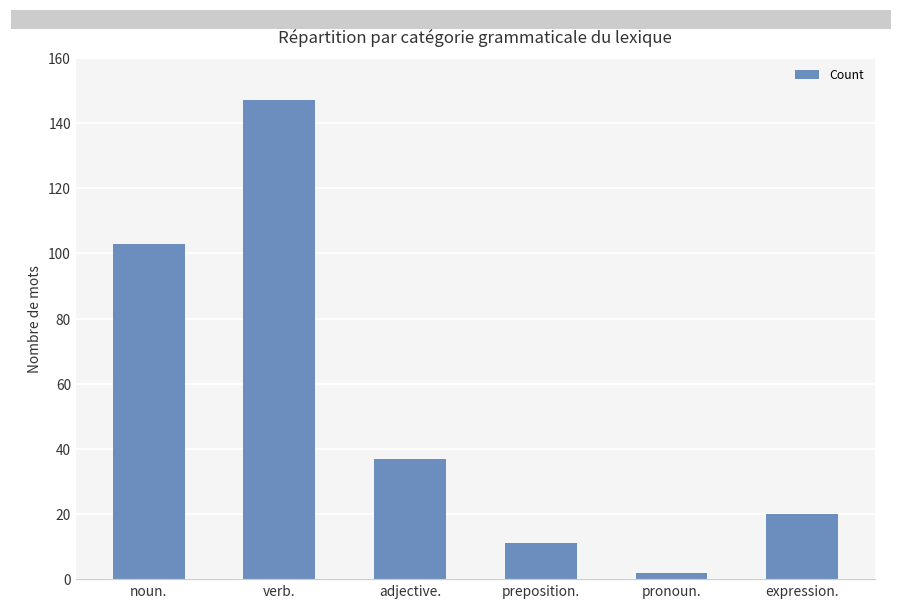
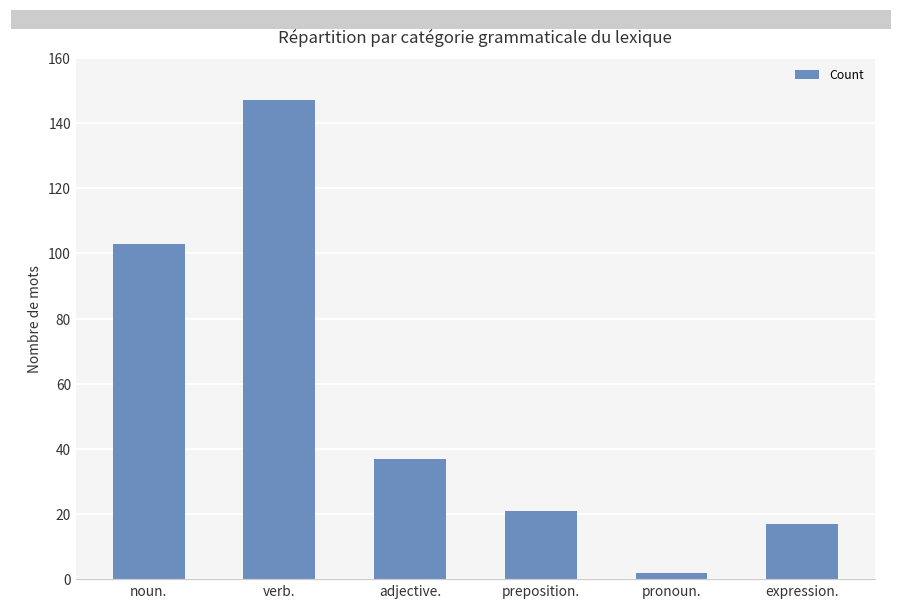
preposition.: 11 -> 21
expression.: 20 -> 17
